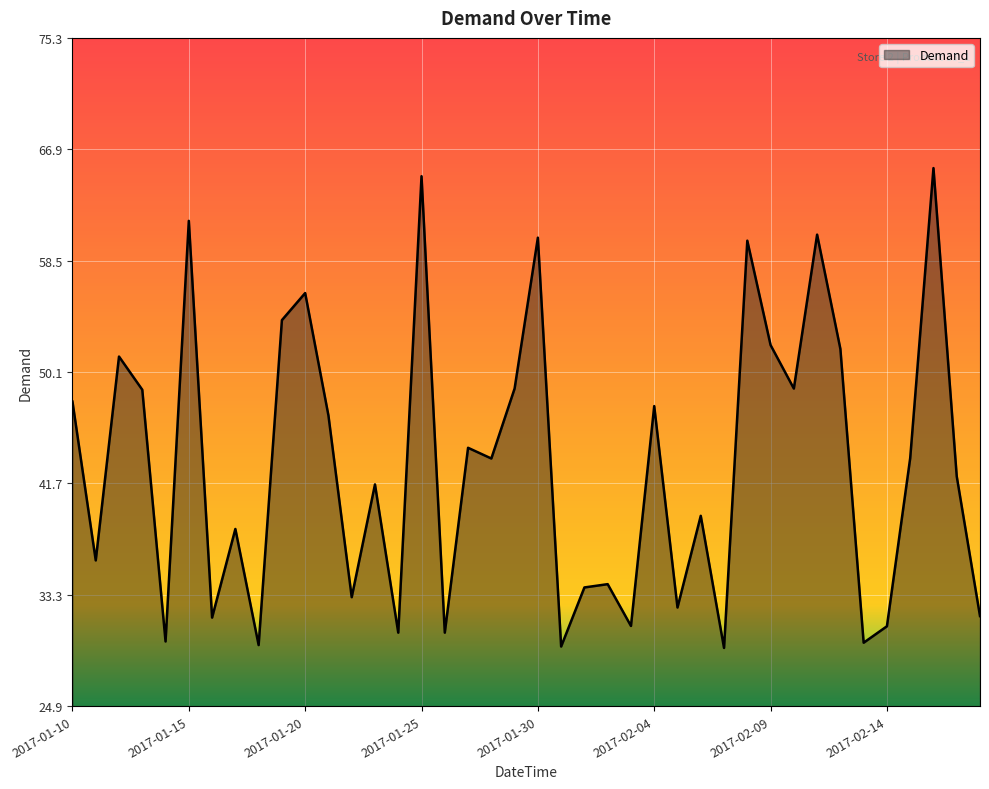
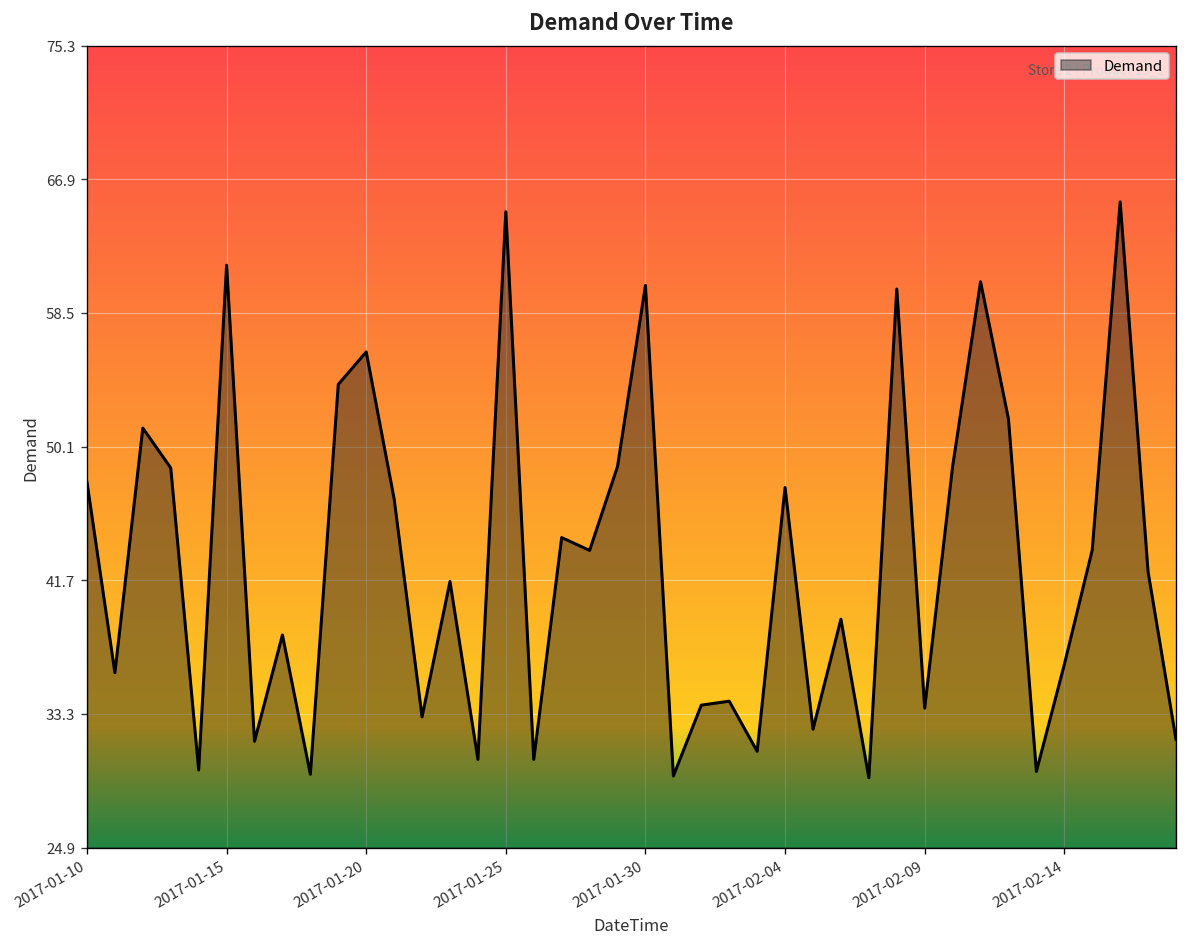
2017-02-09: 52.1 -> 33.6
2017-02-14: 30.9 -> 36.4
